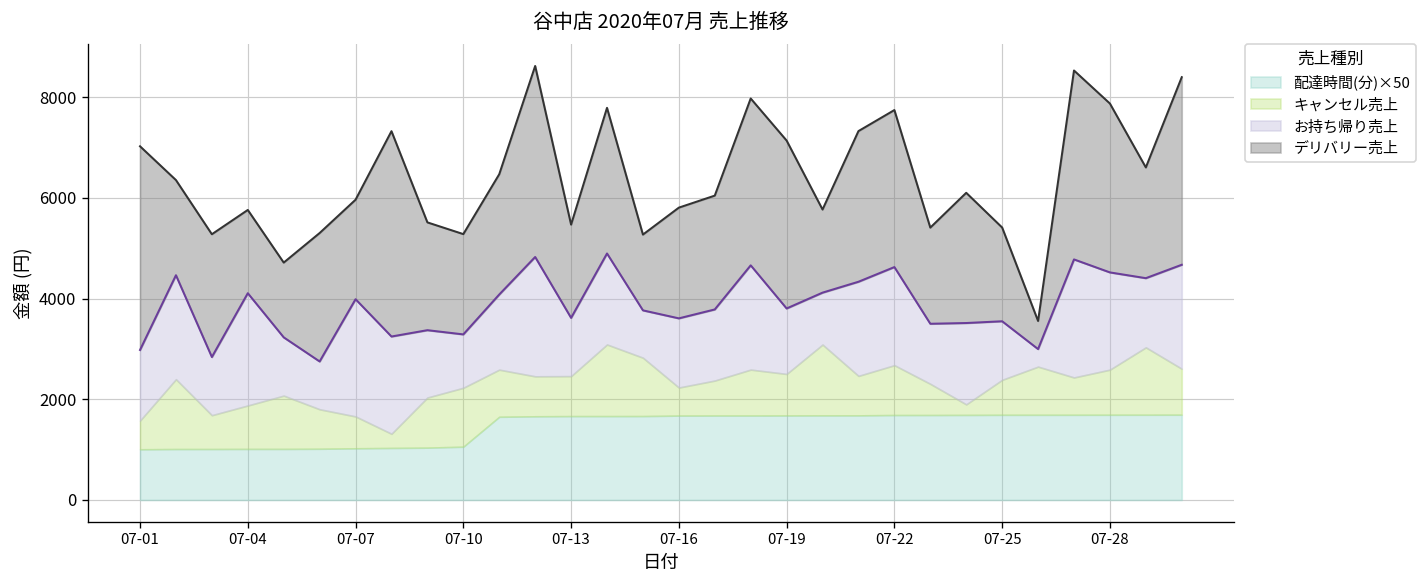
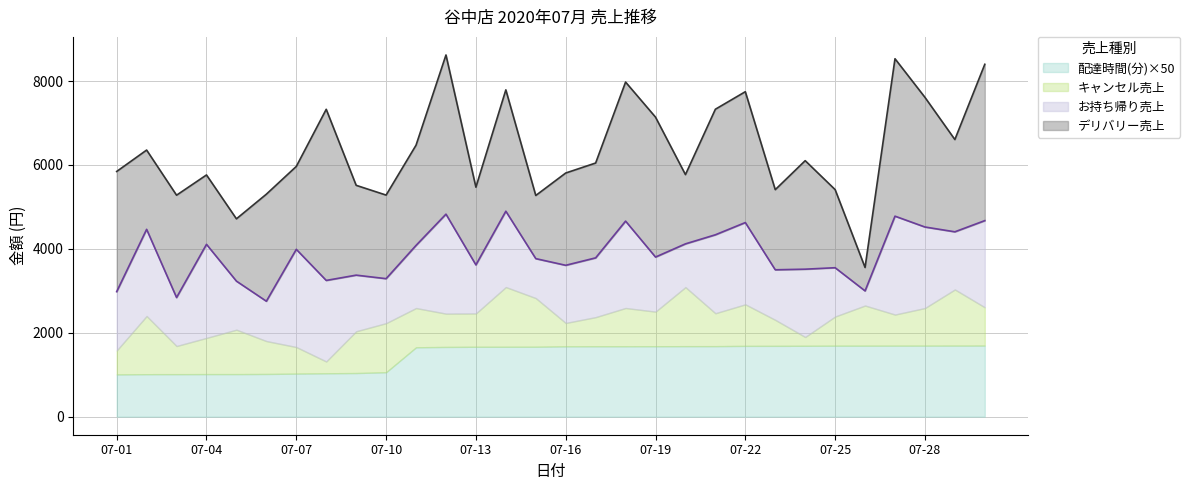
デリバリー売上, 07-01: 4000 -> 2900
デリバリー売上, 07-28: 3400 -> 3100
